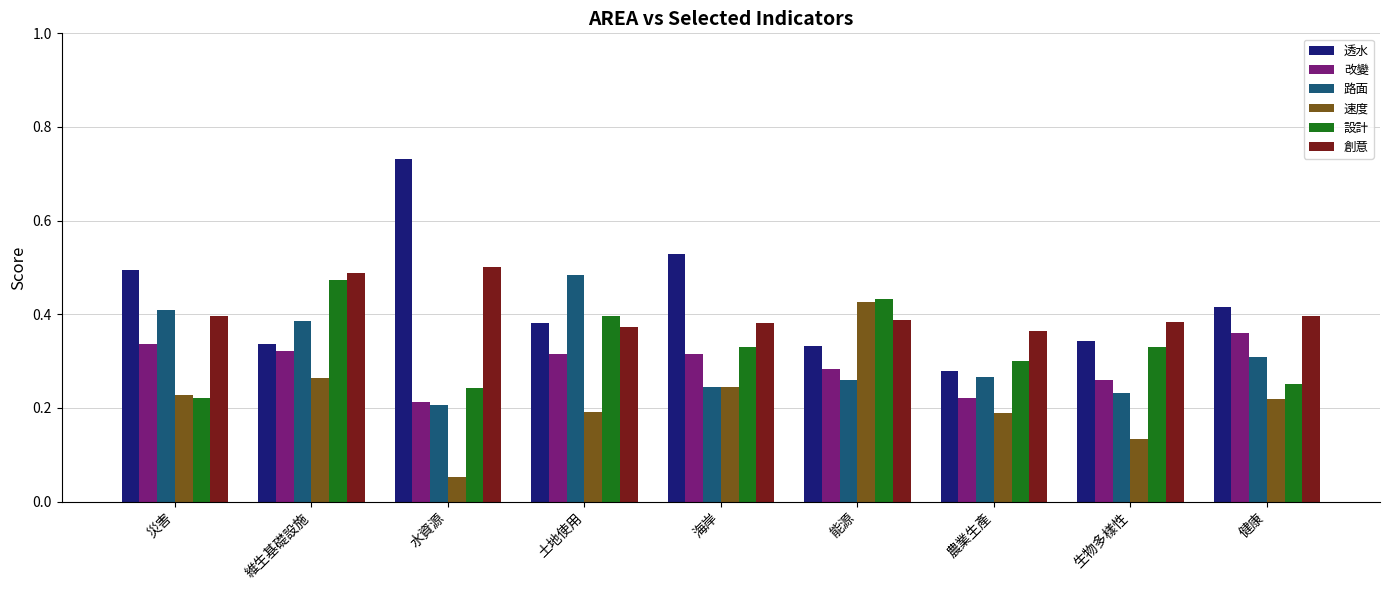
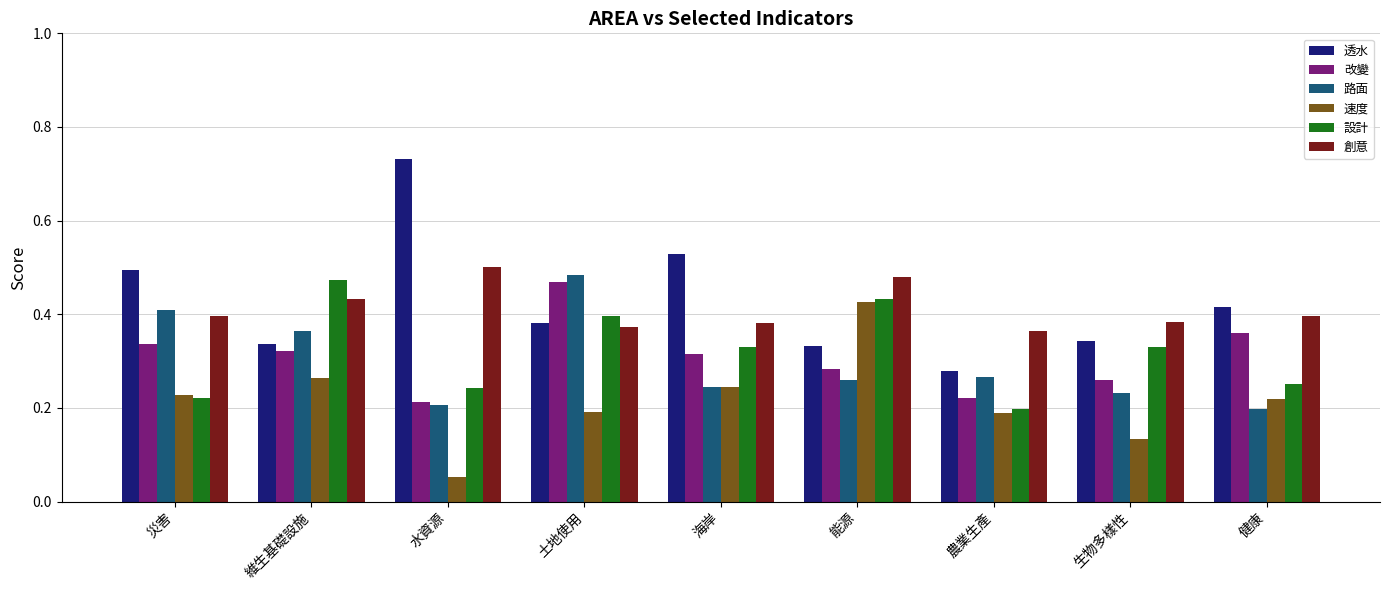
路面, 維生基礎設施: 0.39 -> 0.36
創意, 維生基礎設施: 0.49 -> 0.43
改變, 土地使用: 0.32 -> 0.47
創意, 能源: 0.39 -> 0.48
設計, 農業生產: 0.30 -> 0.20
路面, 健康: 0.31 -> 0.20
